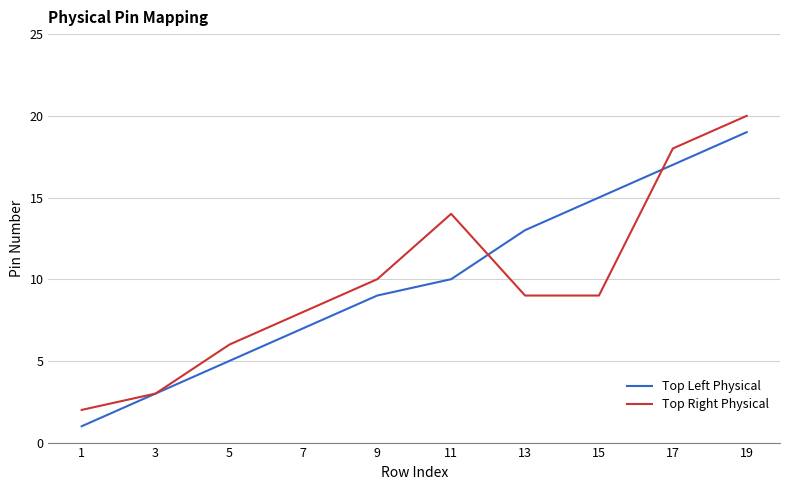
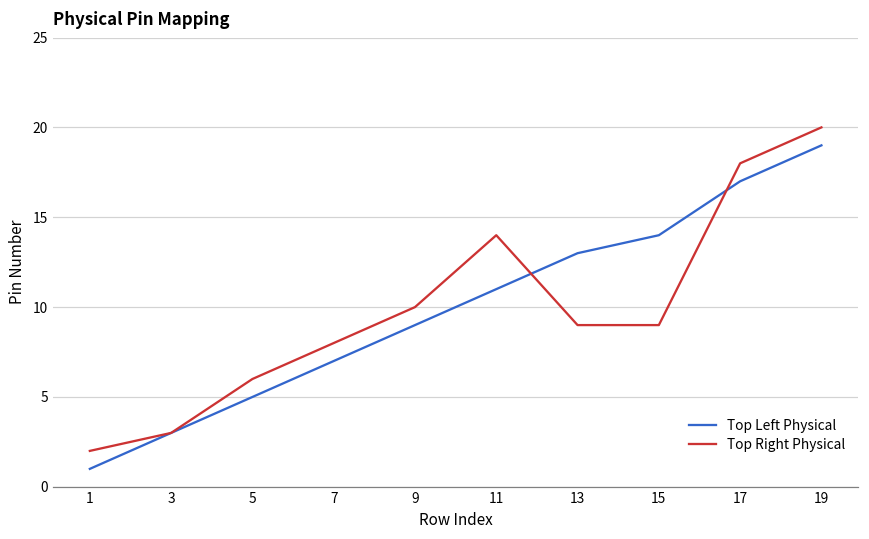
Top Left Physical, 11: 10 -> 11
Top Left Physical, 15: 15 -> 14
